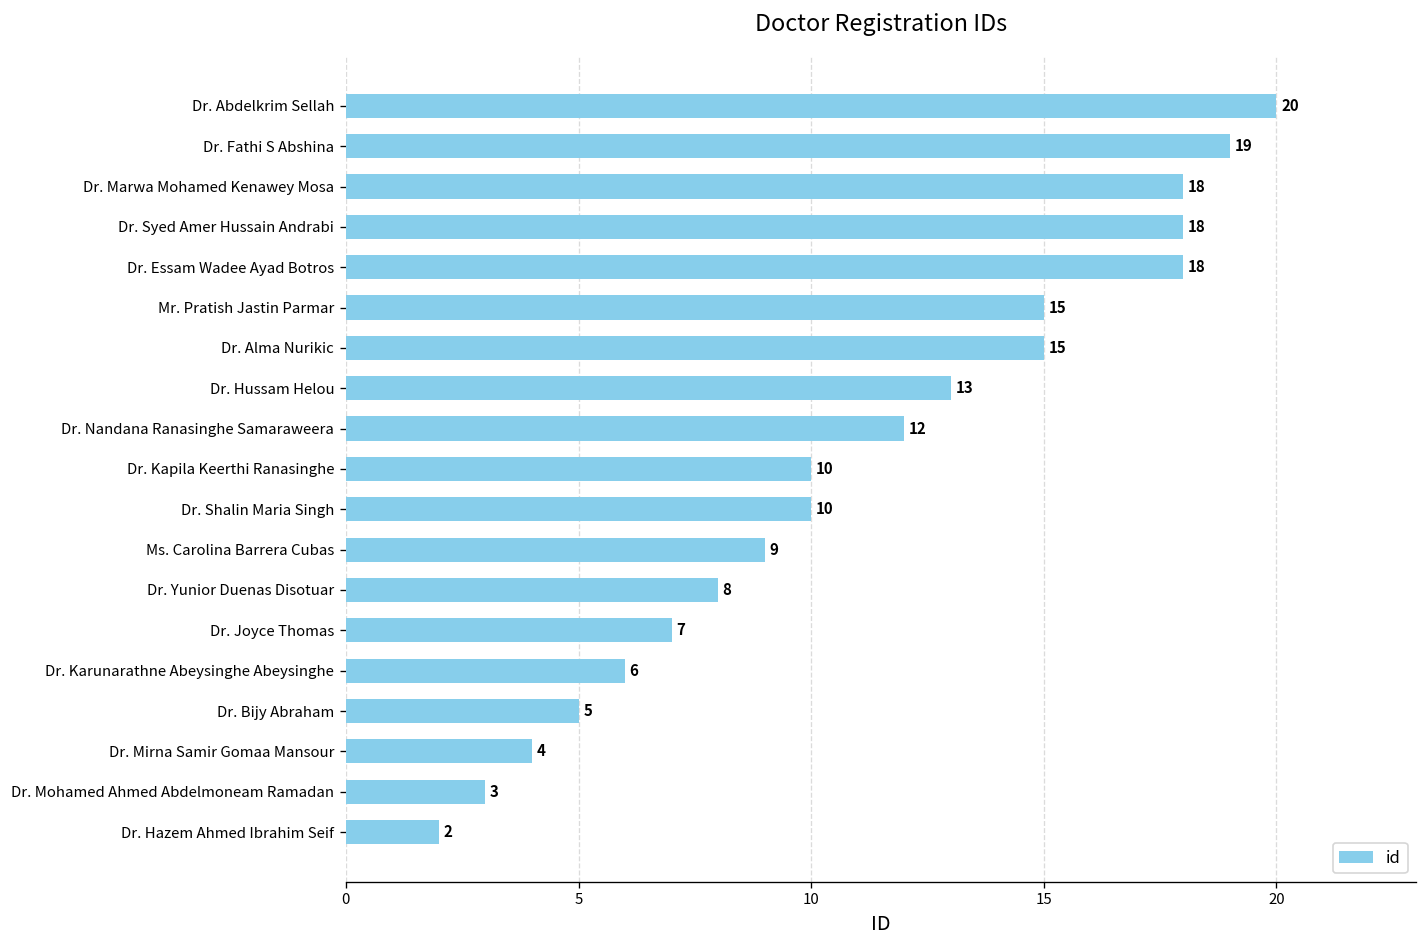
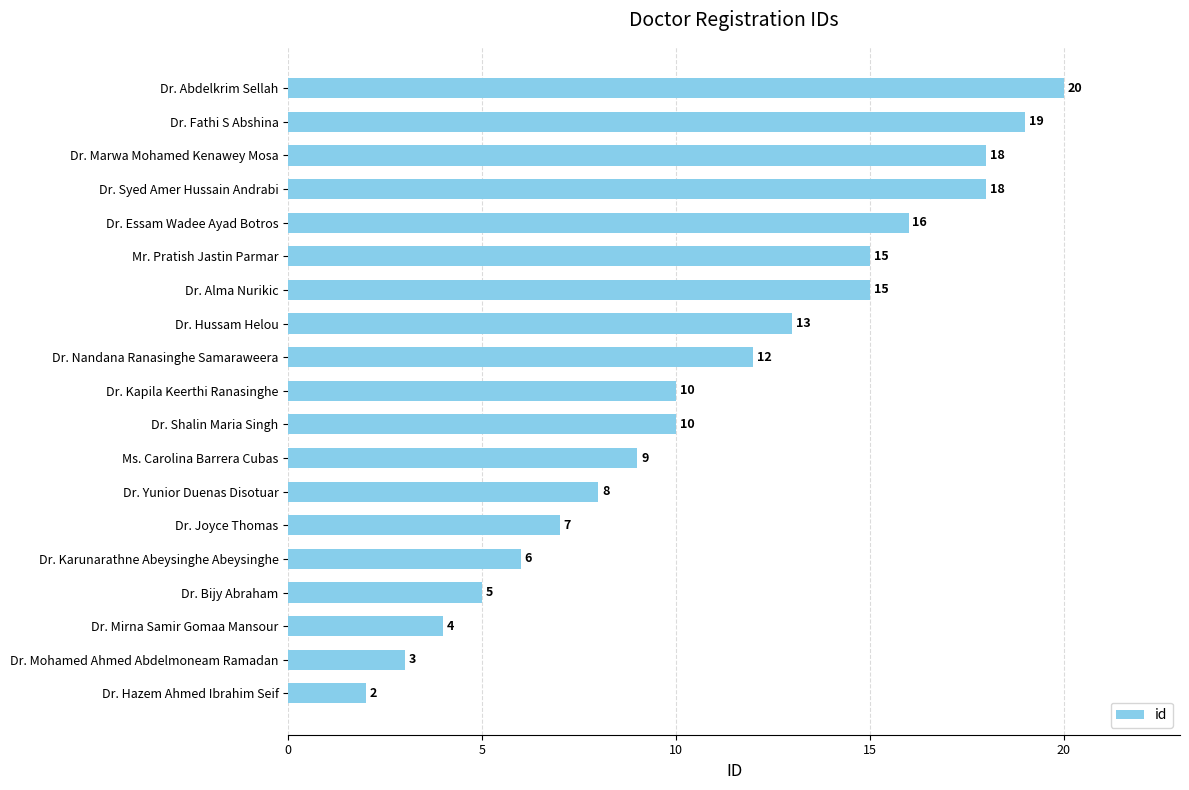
Dr. Essam Wadee Ayad Botros: 18 -> 16
